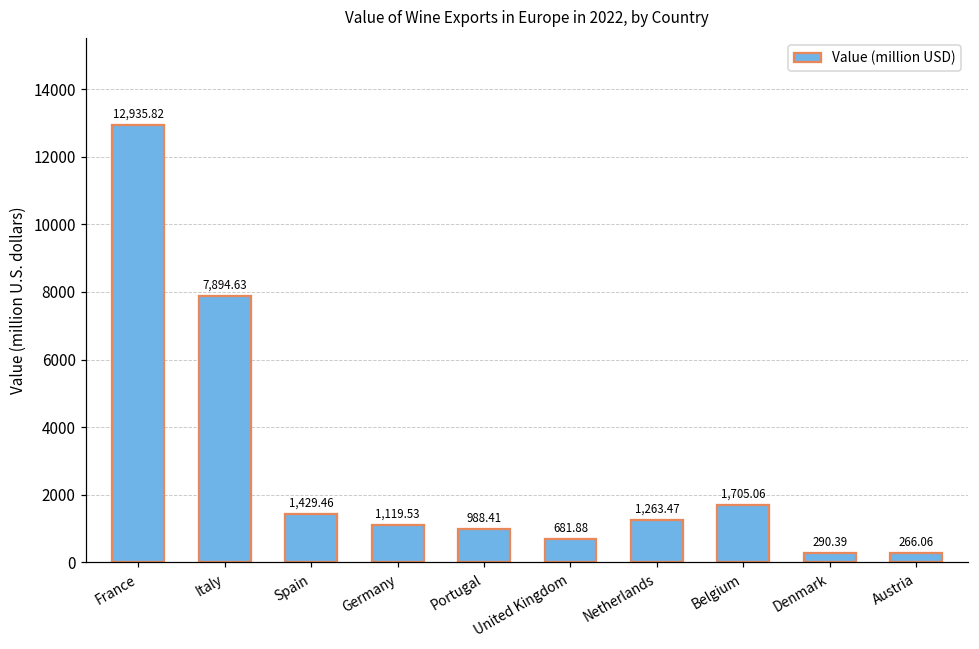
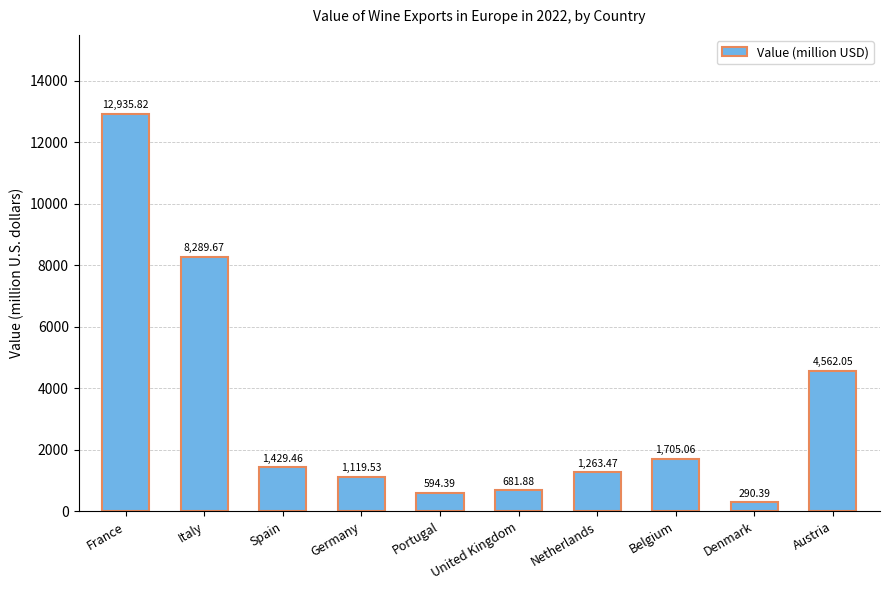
Italy: 7,894.63 -> 8,289.67
Portugal: 988.41 -> 594.39
Austria: 266.06 -> 4,562.05
